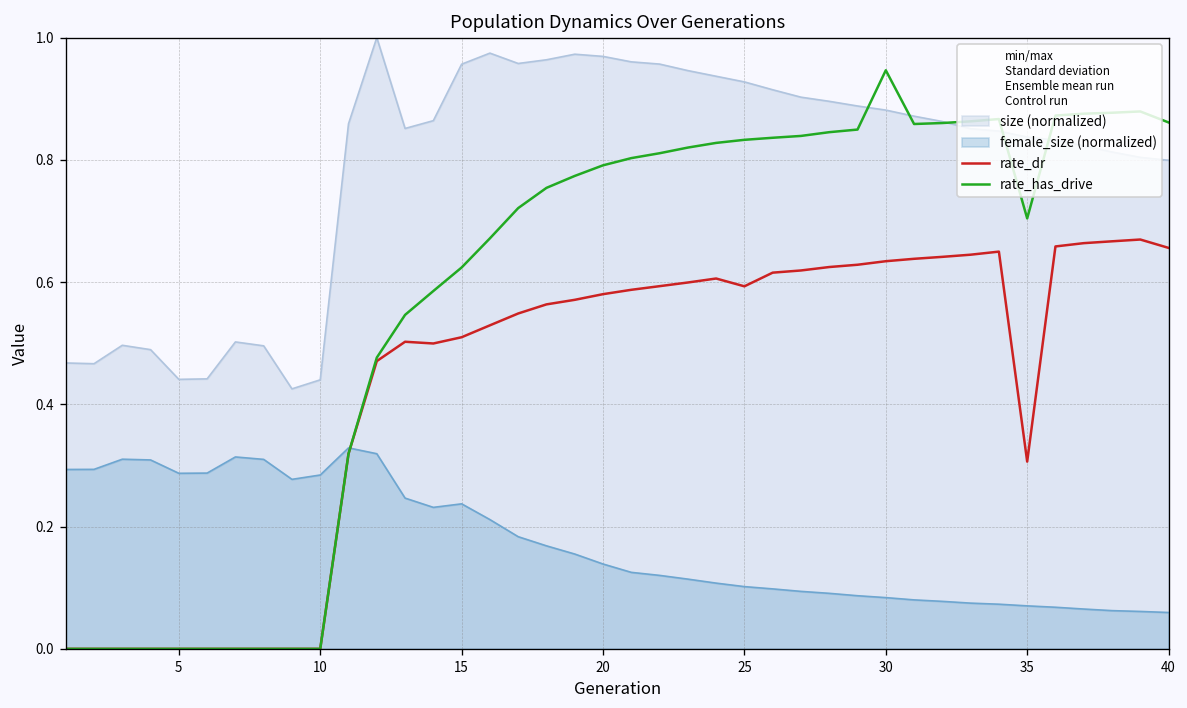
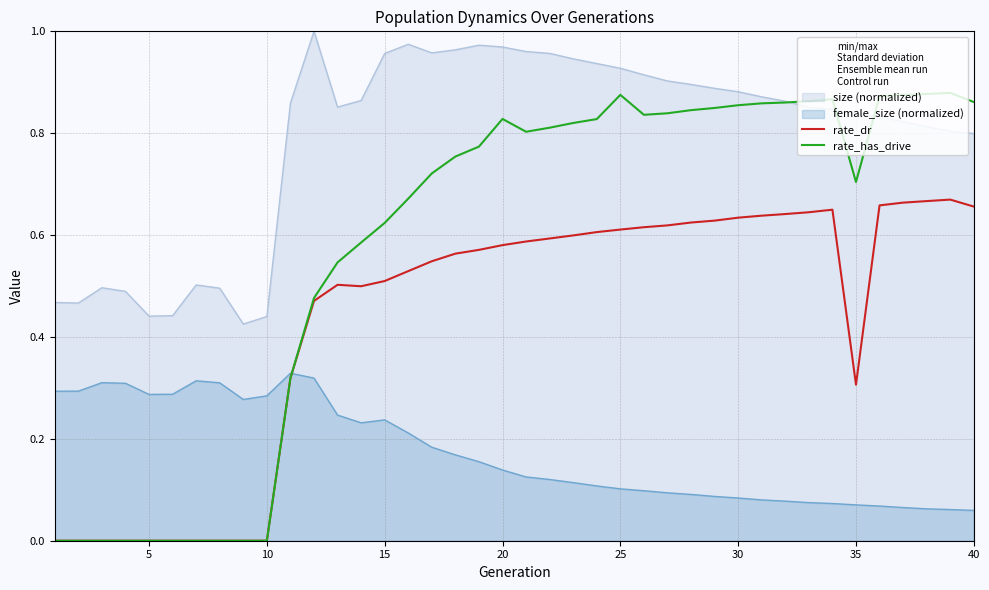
rate_has_drive, 20: 0.79 -> 0.83
rate_dr, 25: 0.59 -> 0.61
rate_has_drive, 25: 0.83 -> 0.88
rate_has_drive, 30: 0.95 -> 0.85
